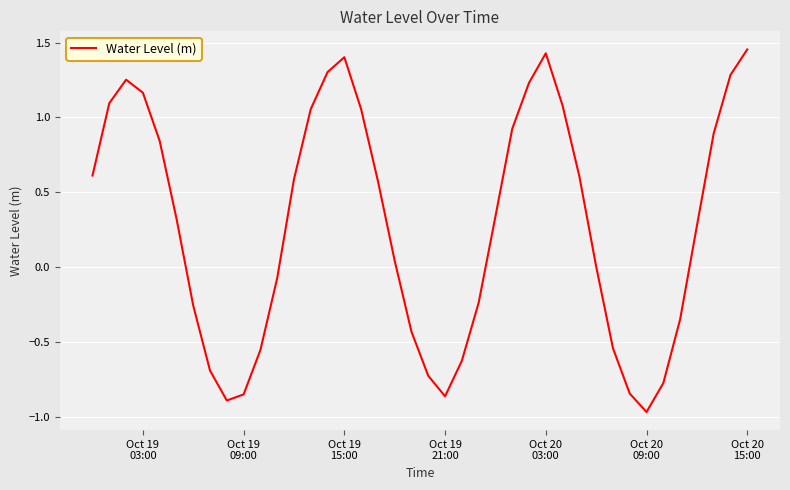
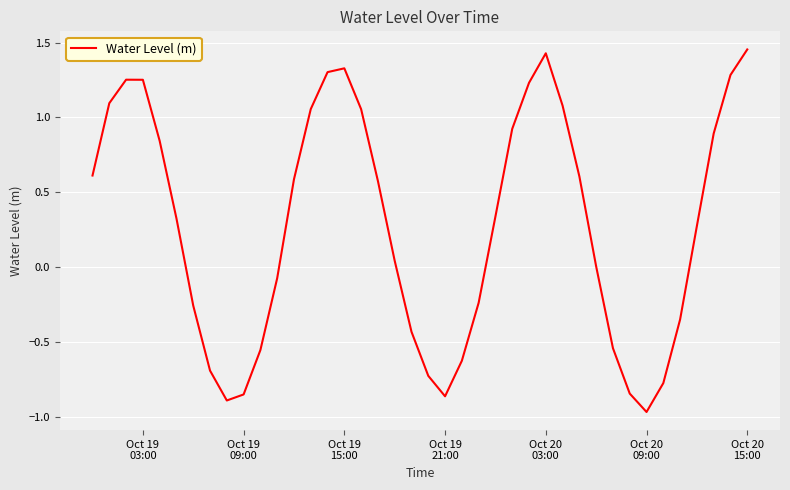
Oct 19 03:00: 1.16 -> 1.25
Oct 19 15:00: 1.40 -> 1.33
